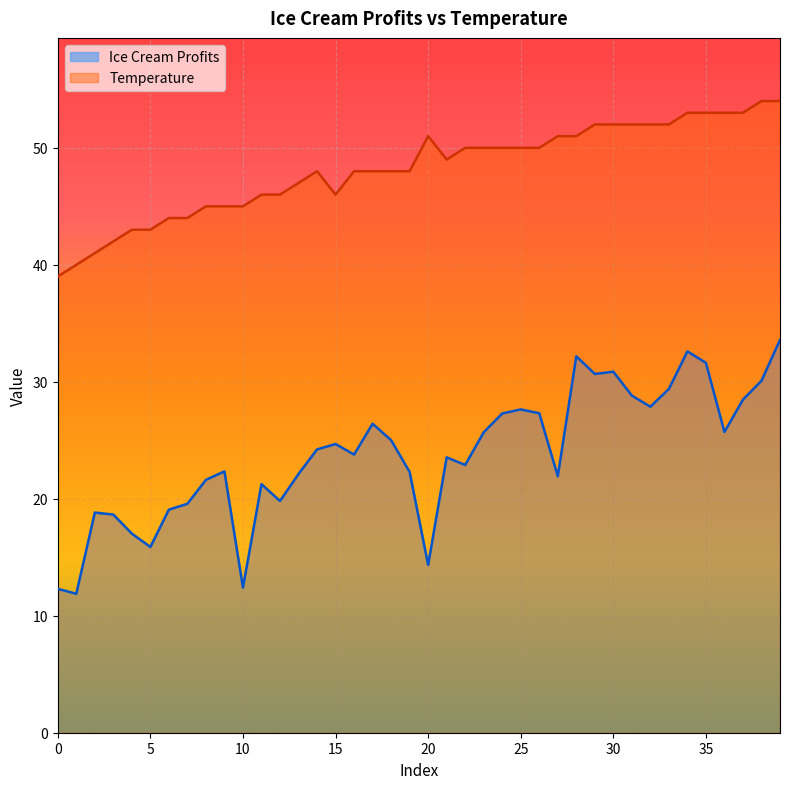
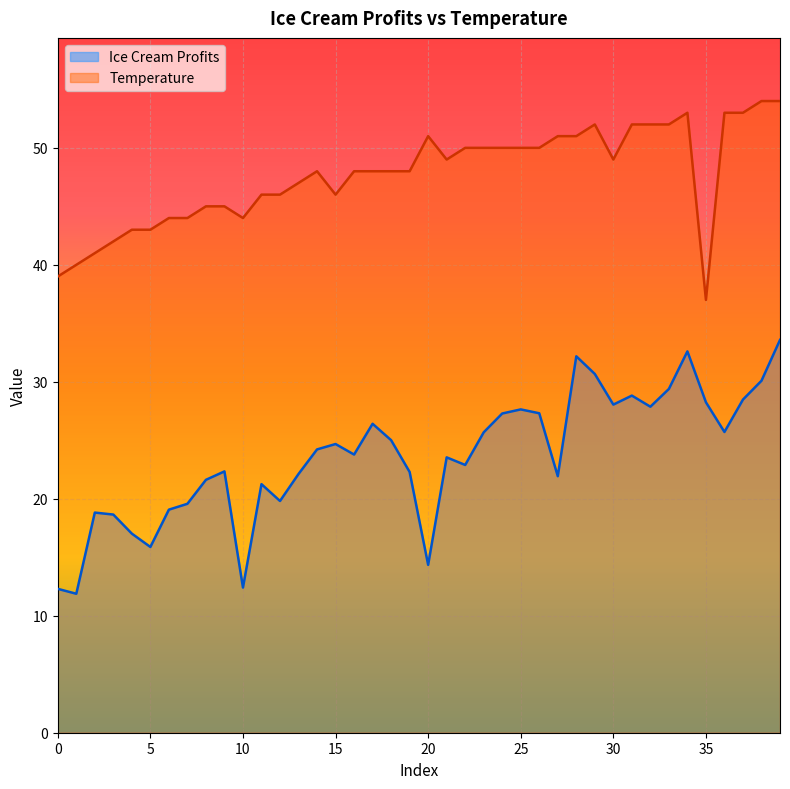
Temperature, 10: 45 -> 44
Ice Cream Profits, 30: 30.9 -> 28.1
Temperature, 30: 52 -> 49
Ice Cream Profits, 35: 31.6 -> 28.3
Temperature, 35: 53 -> 37
